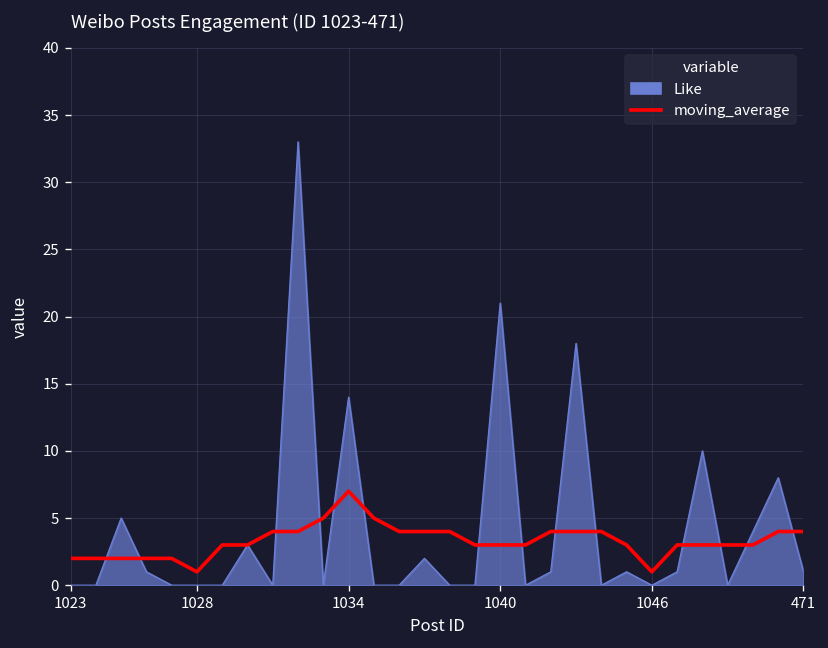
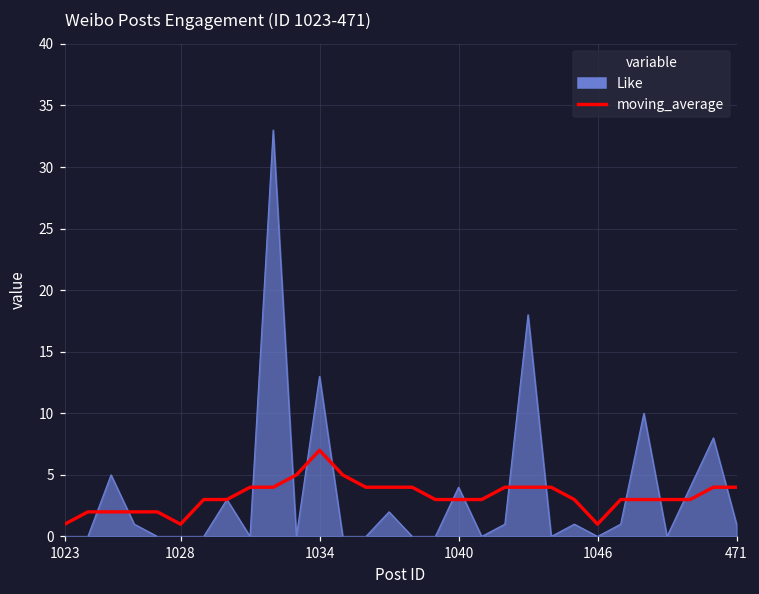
moving_average, 1023: 2 -> 1
Like, 1034: 14 -> 13
Like, 1040: 21 -> 4
